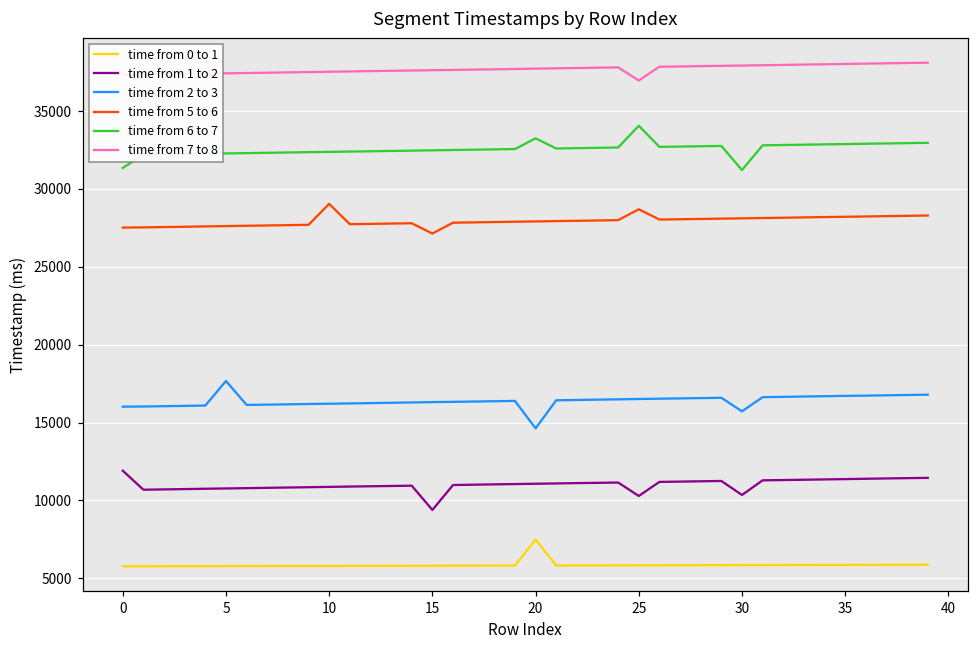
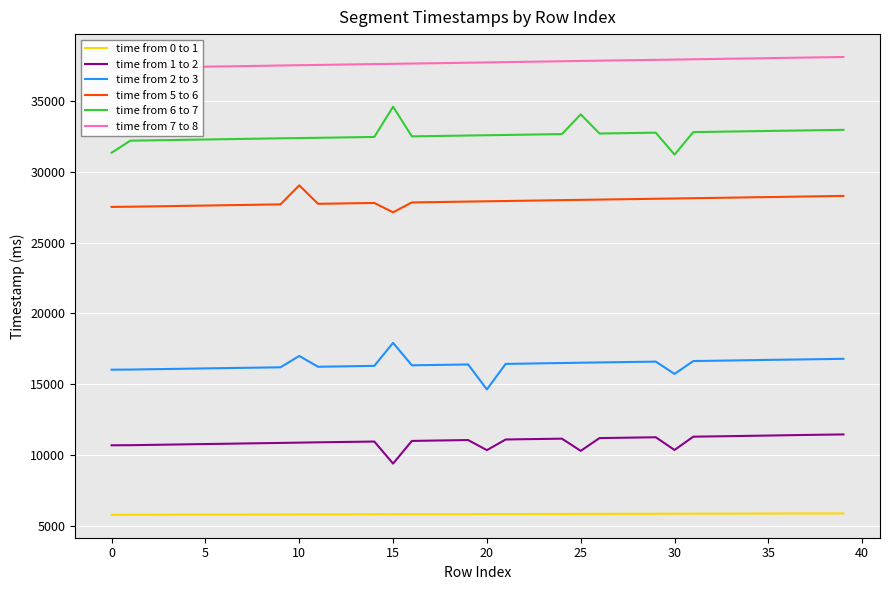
time from 1 to 2, 0: 11900 -> 10700
time from 2 to 3, 5: 17700 -> 16100
time from 2 to 3, 10: 16200 -> 17000
time from 2 to 3, 15: 16300 -> 17900
time from 6 to 7, 15: 32500 -> 34600
time from 0 to 1, 20: 7500 -> 5800
time from 1 to 2, 20: 11100 -> 10300
time from 6 to 7, 20: 33200 -> 32600
time from 5 to 6, 25: 28700 -> 28000
time from 7 to 8, 25: 37000 -> 37800
